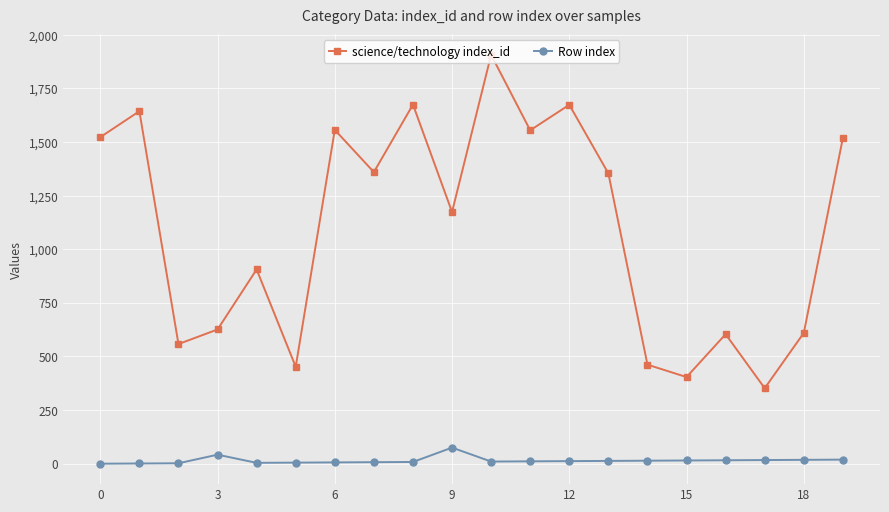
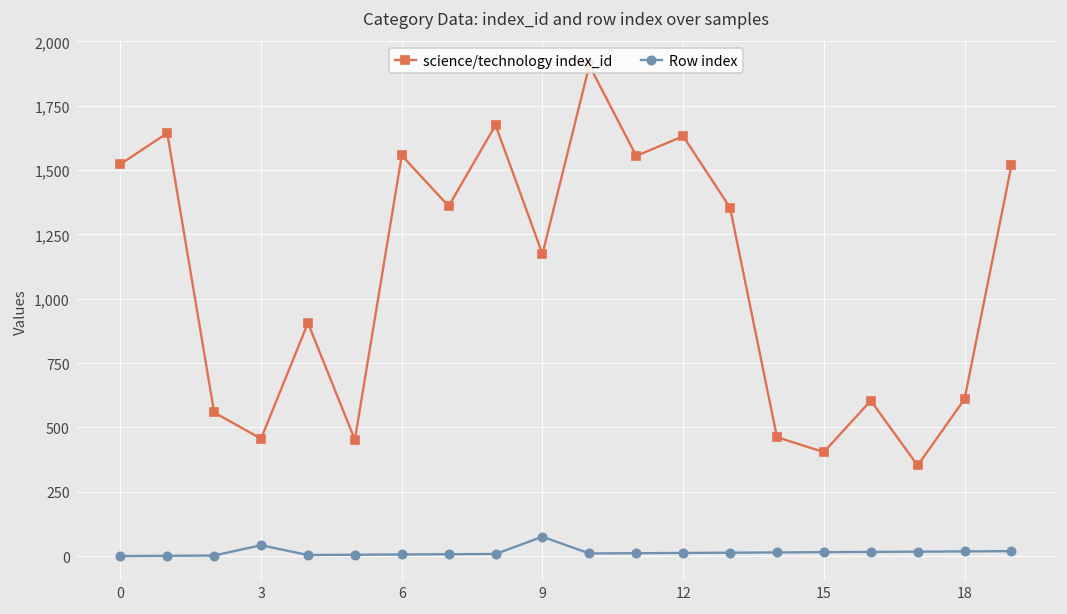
science/technology index_id, 3: 630 -> 460
science/technology index_id, 12: 1,670 -> 1,630
